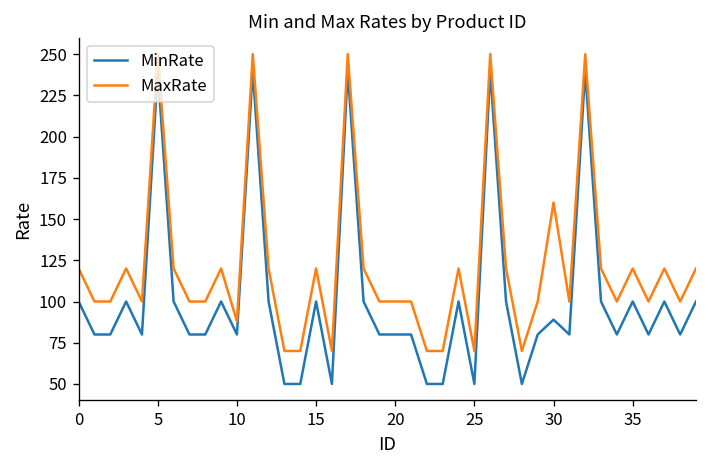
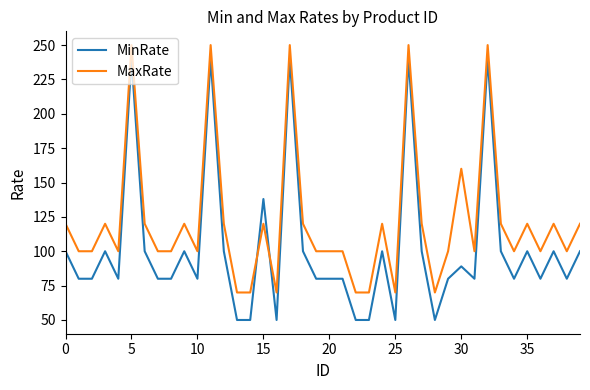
MaxRate, 10: 88 -> 100
MinRate, 15: 100 -> 138
